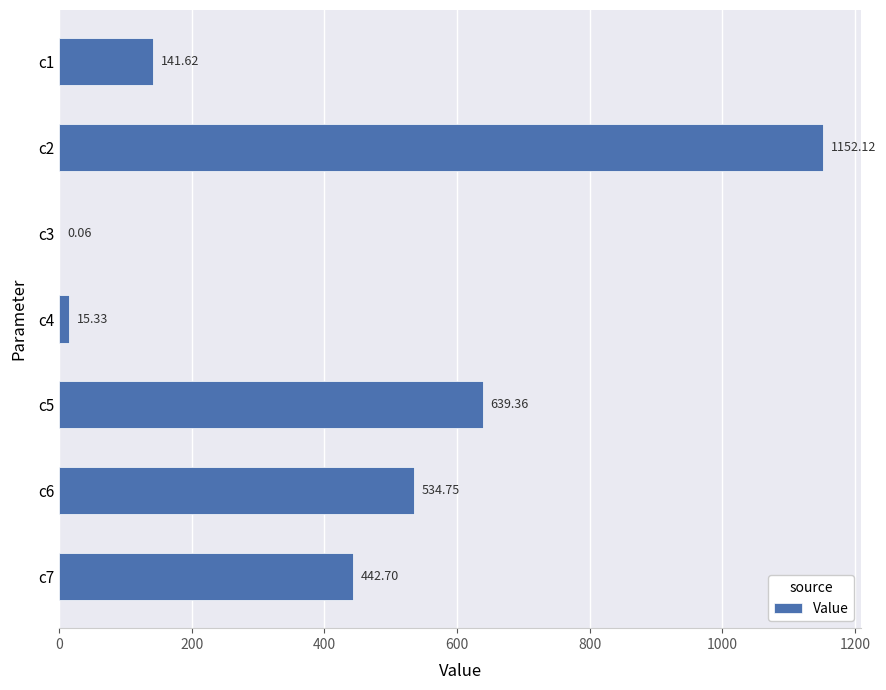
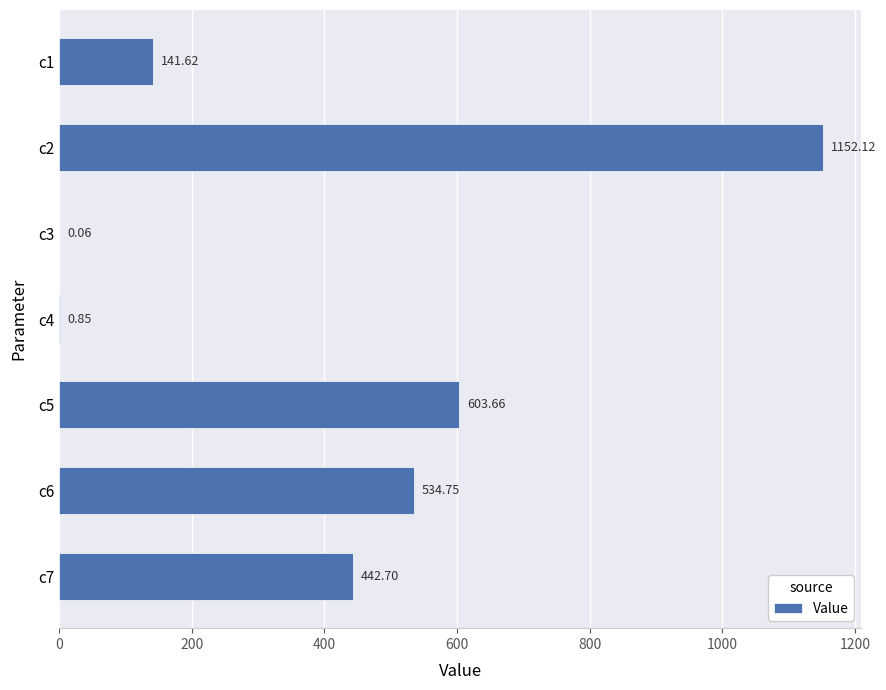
c4: 15.33 -> 0.85
c5: 639.36 -> 603.66
